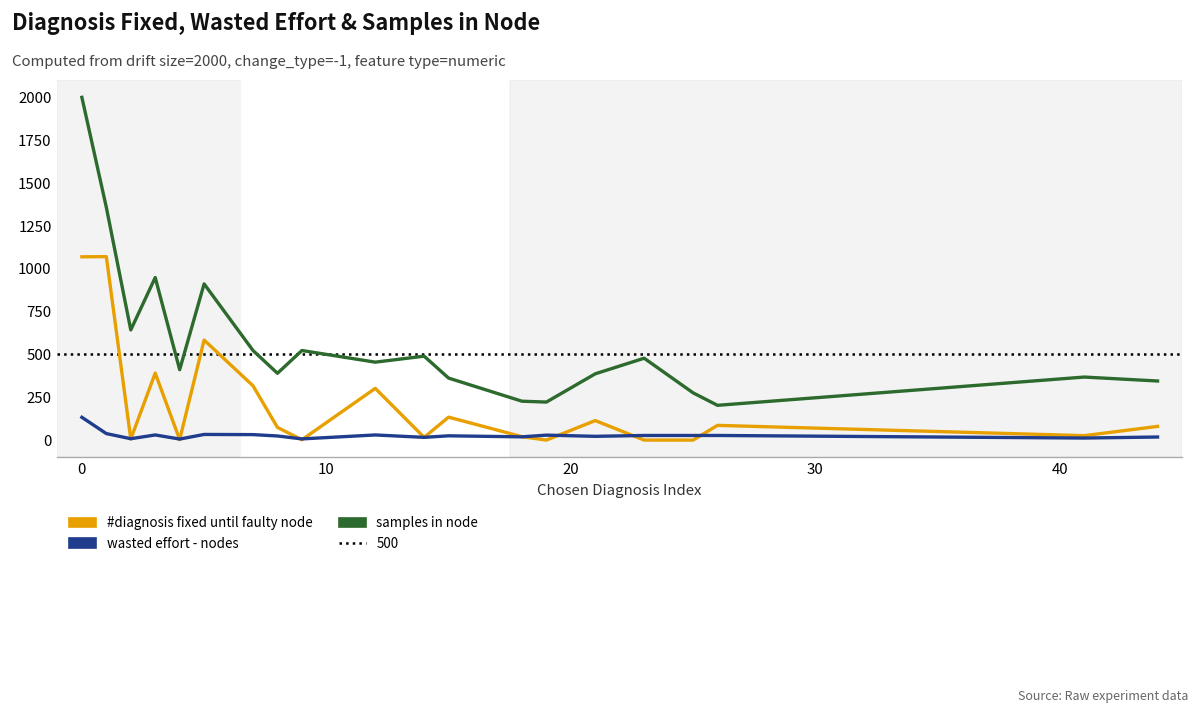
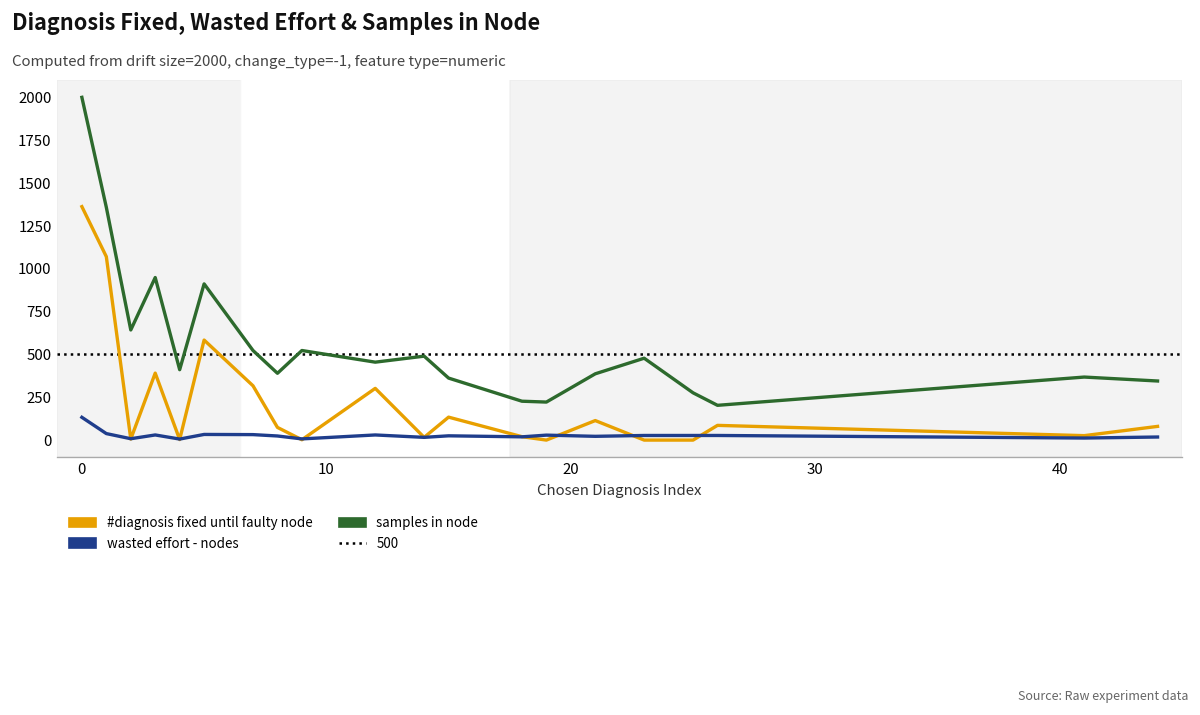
#diagnosis fixed until faulty node, 0: 1070 -> 1360
